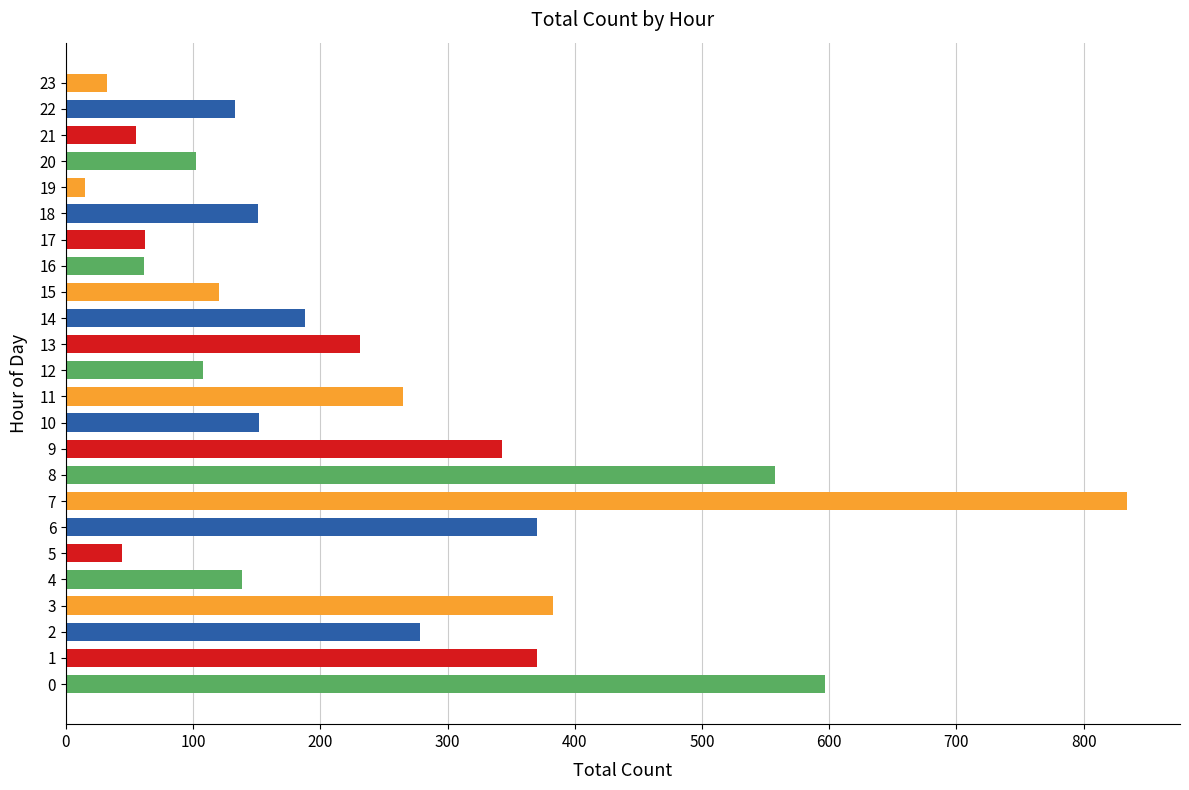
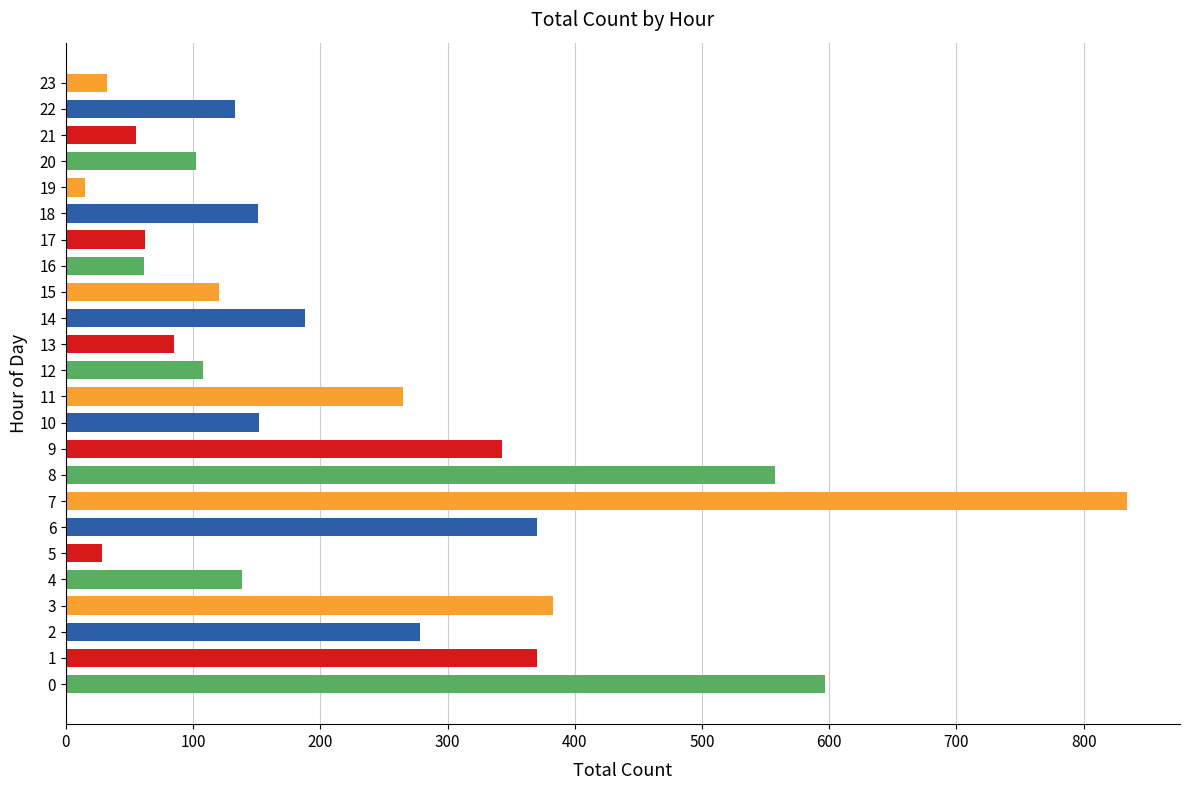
13: 231 -> 85
5: 44 -> 28
